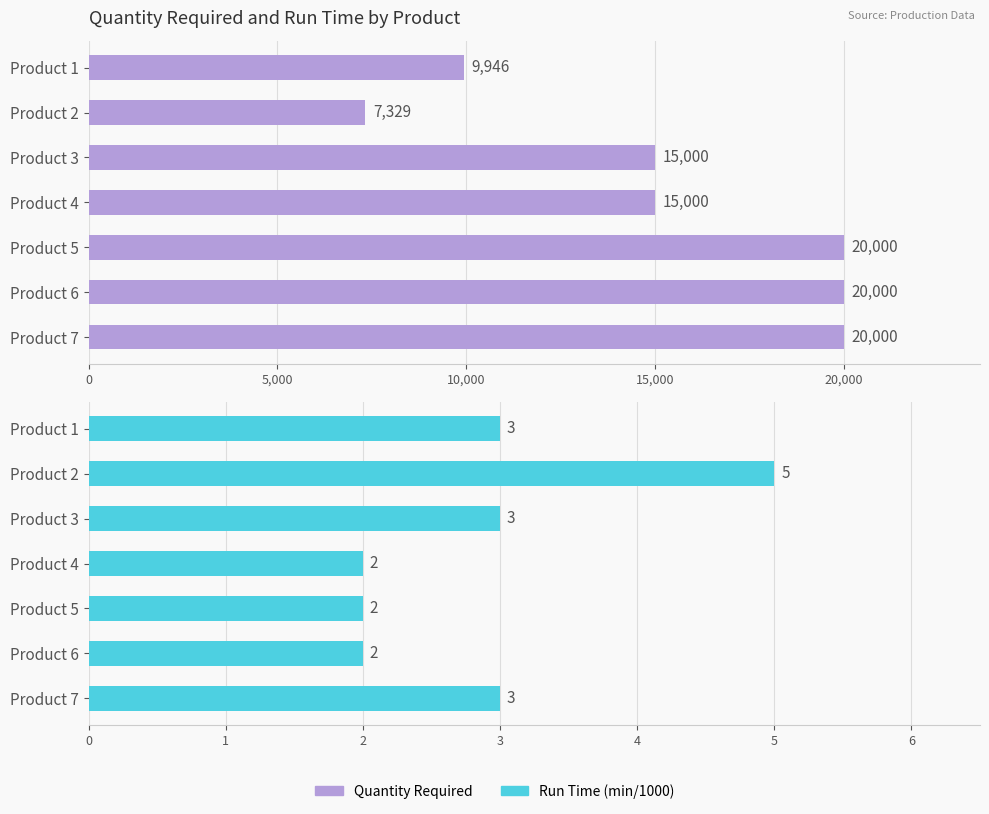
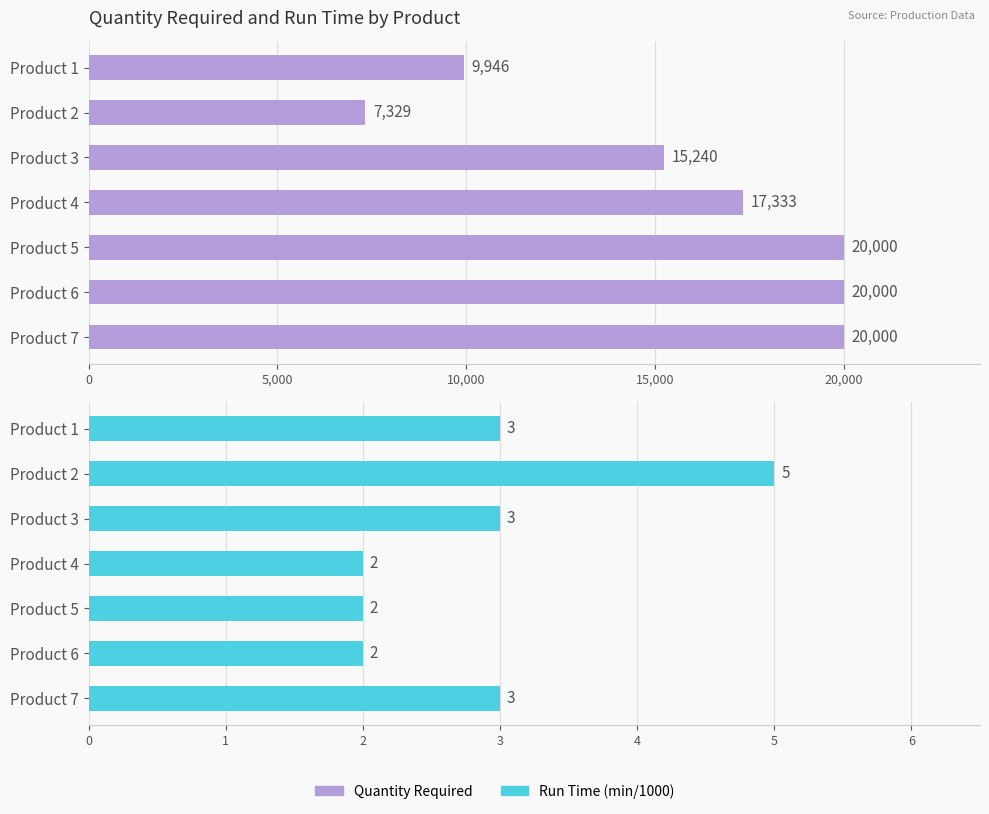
Quantity Required and Run Time by Product, Product 3: 15,000 -> 15,240
Quantity Required and Run Time by Product, Product 4: 15,000 -> 17,333
